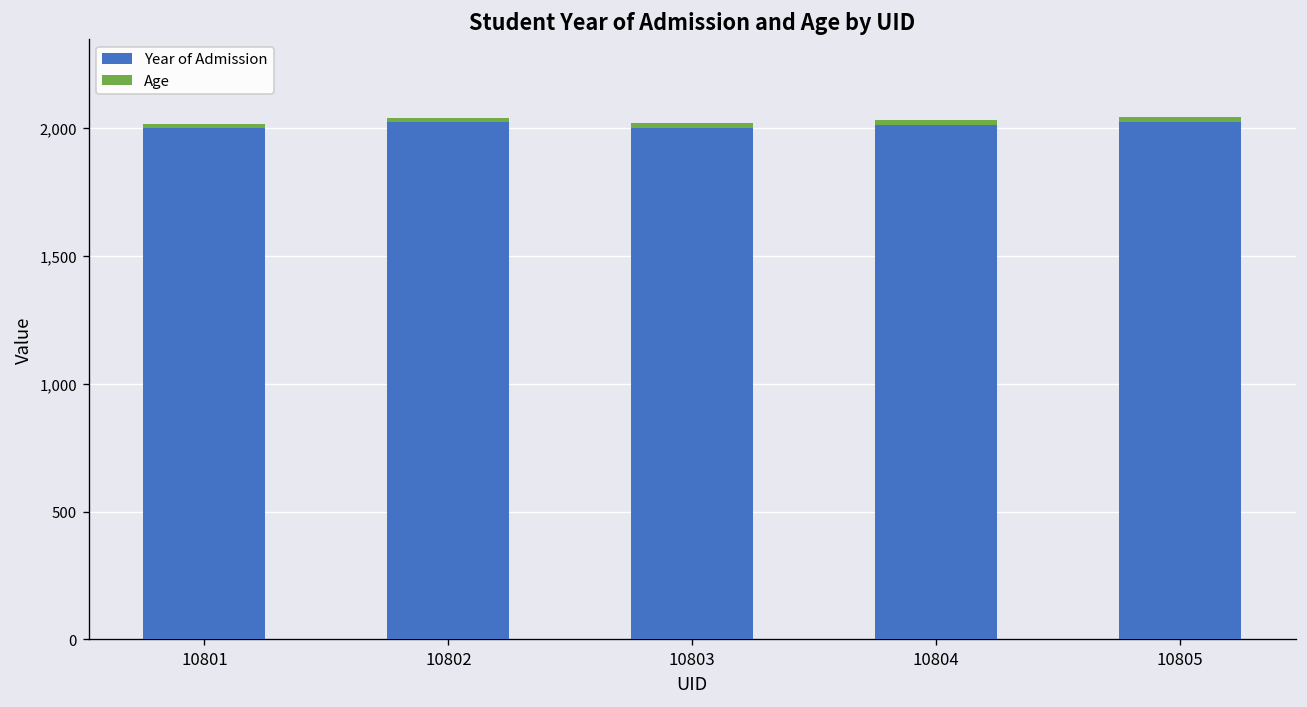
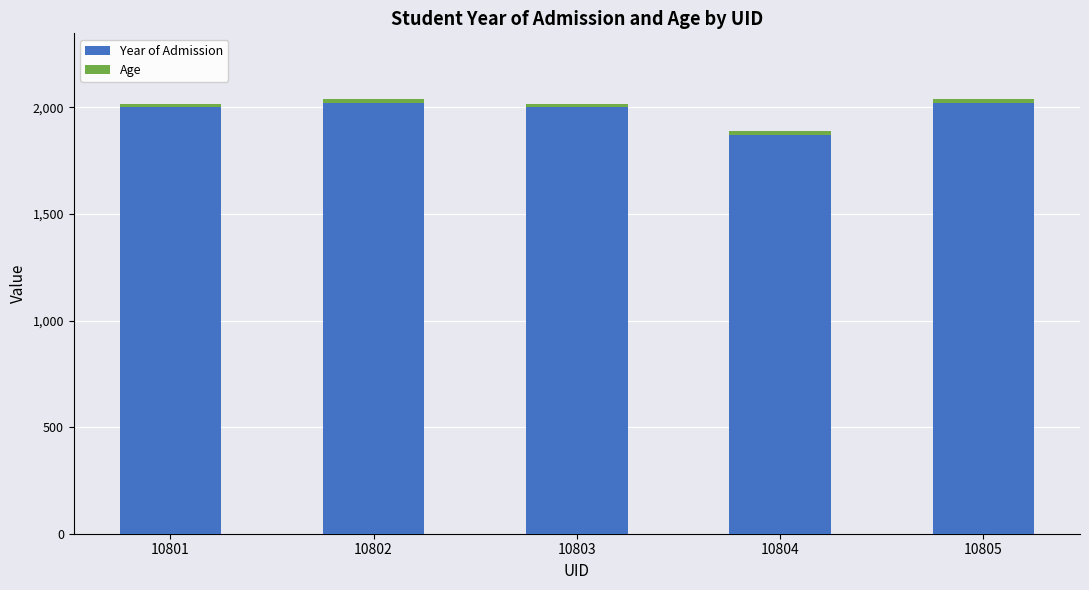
Year of Admission, 10804: 2,010 -> 1,870
